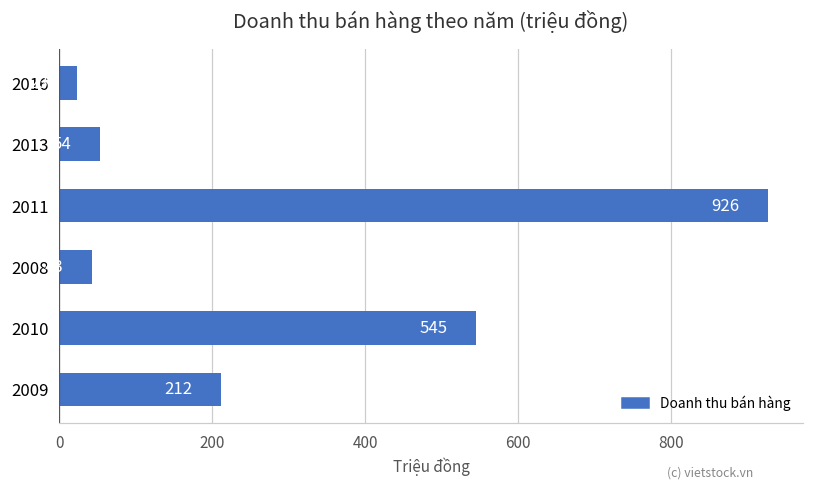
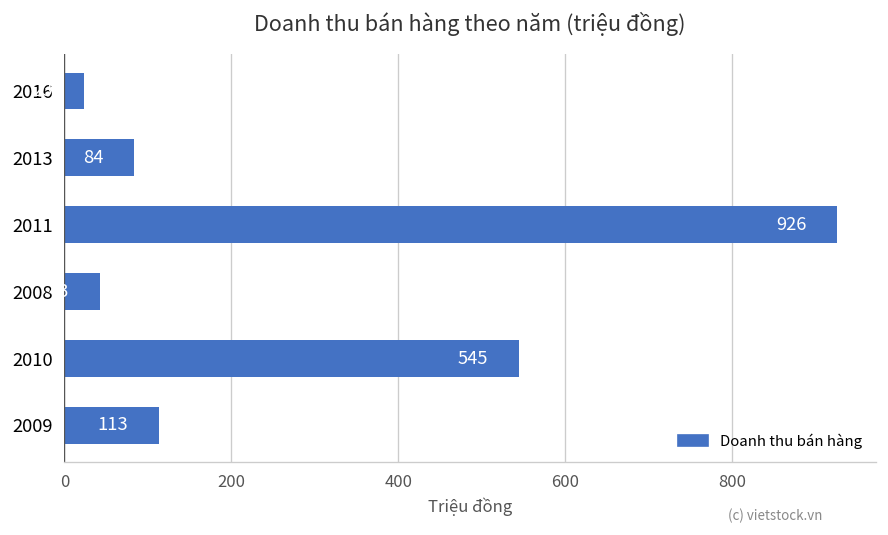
2013: 54 -> 84
2009: 212 -> 113
